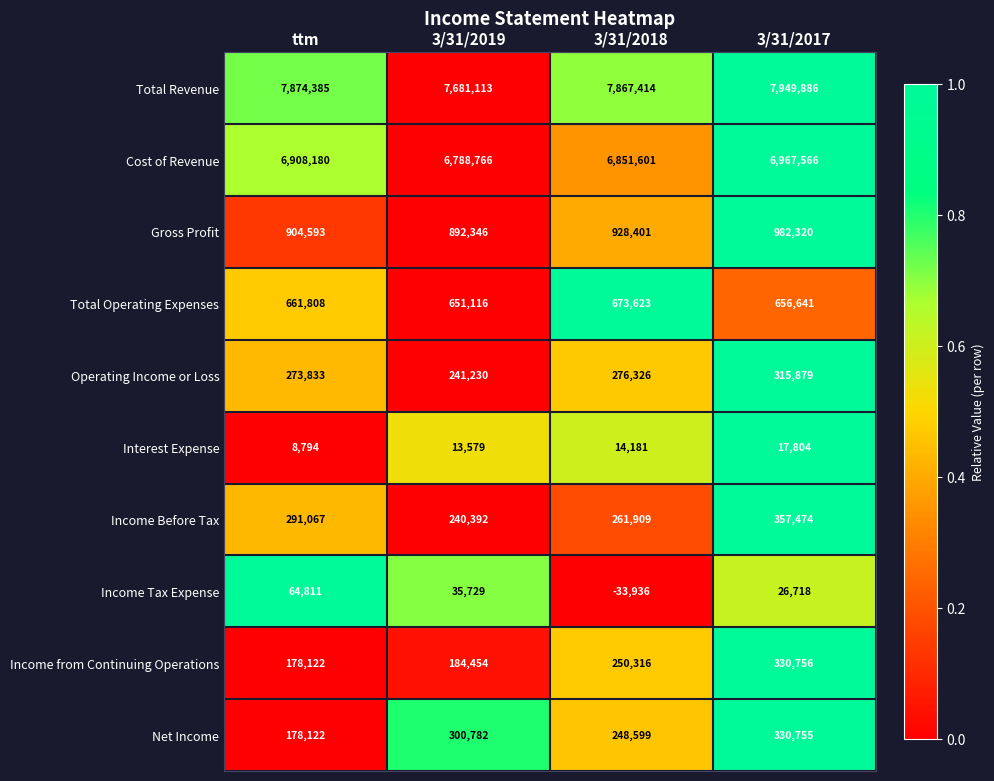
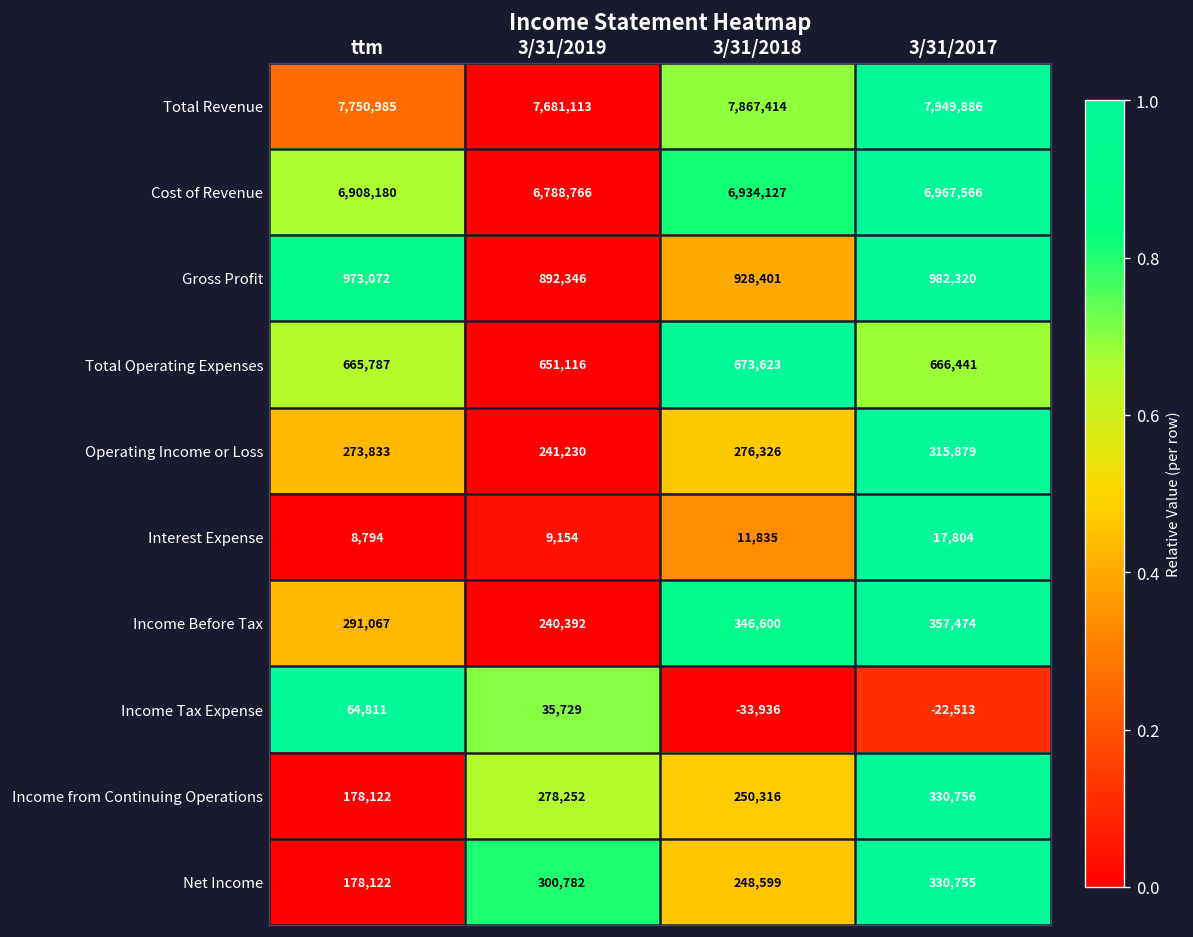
Total Revenue, ttm: 7,874,385 -> 7,750,985
Cost of Revenue, 3/31/2018: 6,851,601 -> 6,934,127
Gross Profit, ttm: 904,593 -> 973,072
Total Operating Expenses, ttm: 661,808 -> 665,787
Total Operating Expenses, 3/31/2017: 656,641 -> 666,441
Interest Expense, 3/31/2019: 13,579 -> 9,154
Interest Expense, 3/31/2018: 14,181 -> 11,835
Income Before Tax, 3/31/2018: 261,909 -> 346,600
Income Tax Expense, 3/31/2017: 26,718 -> -22,513
Income from Continuing Operations, 3/31/2019: 184,454 -> 278,252
